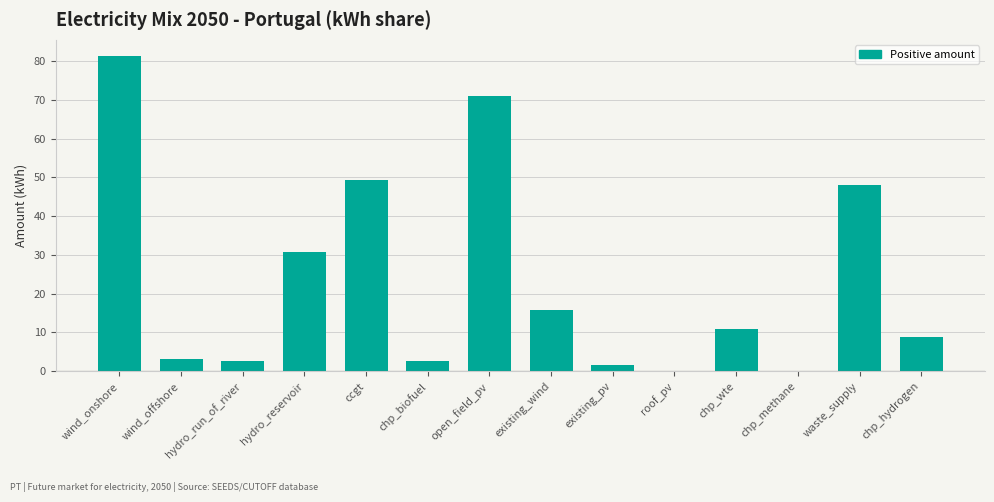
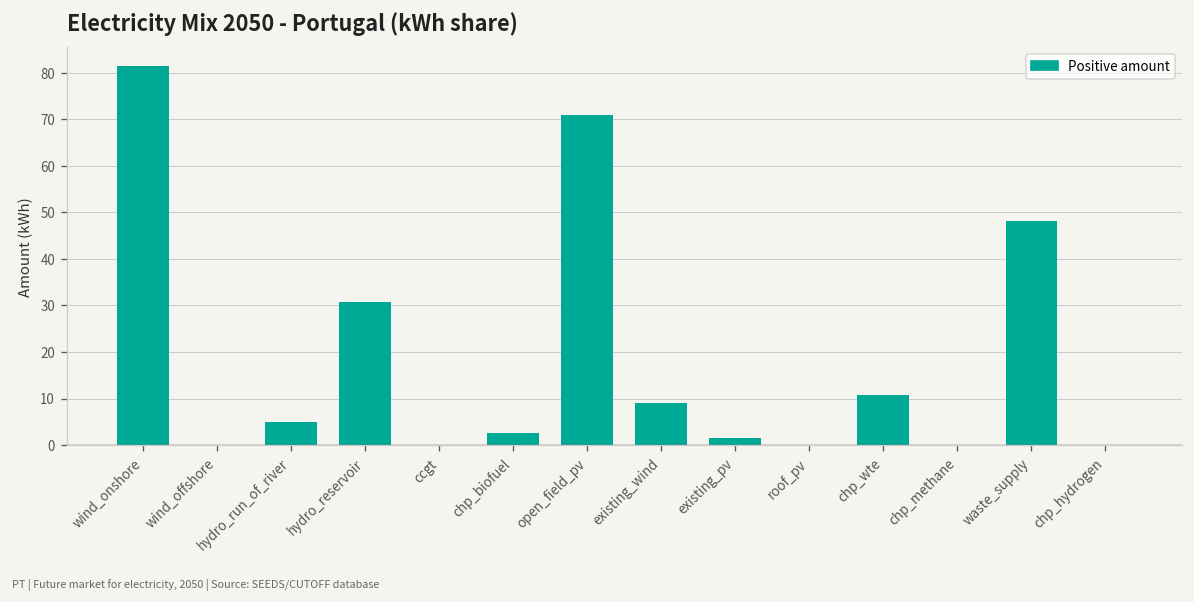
wind_offshore: 3 -> 0
hydro_run_of_river: 3 -> 5
ccgt: 49 -> 0
existing_wind: 16 -> 9
chp_hydrogen: 9 -> 0
